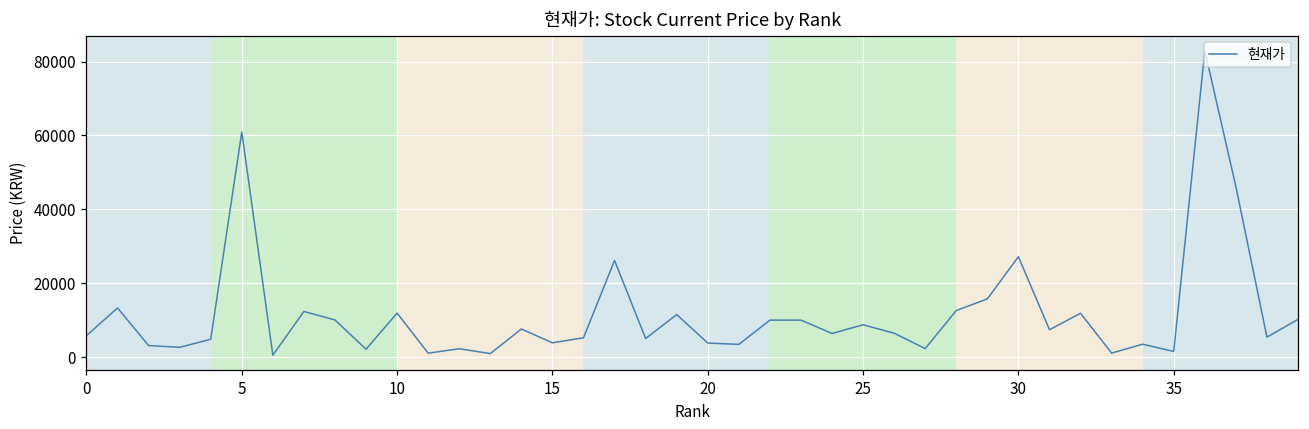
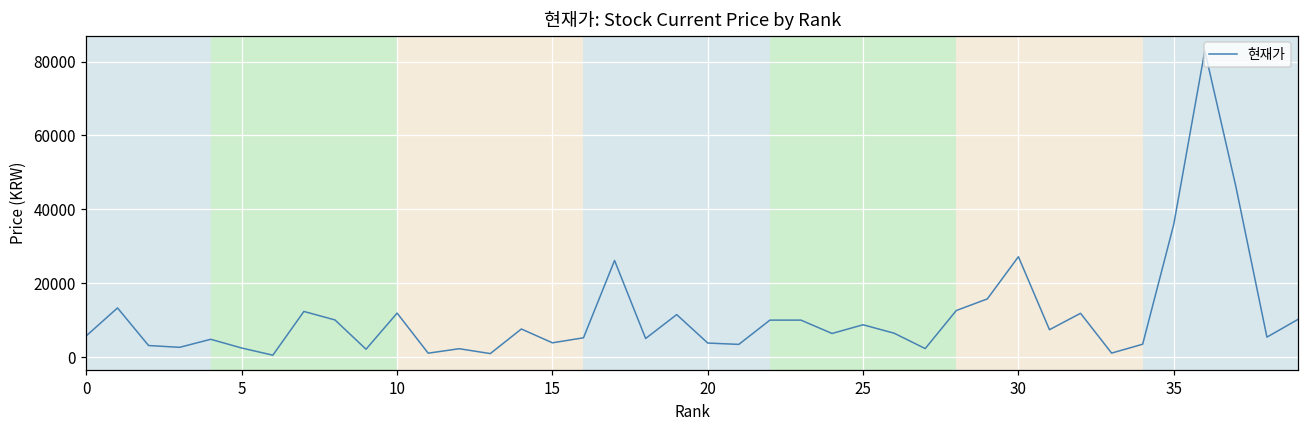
5: 61000 -> 2000
35: 2000 -> 36000
